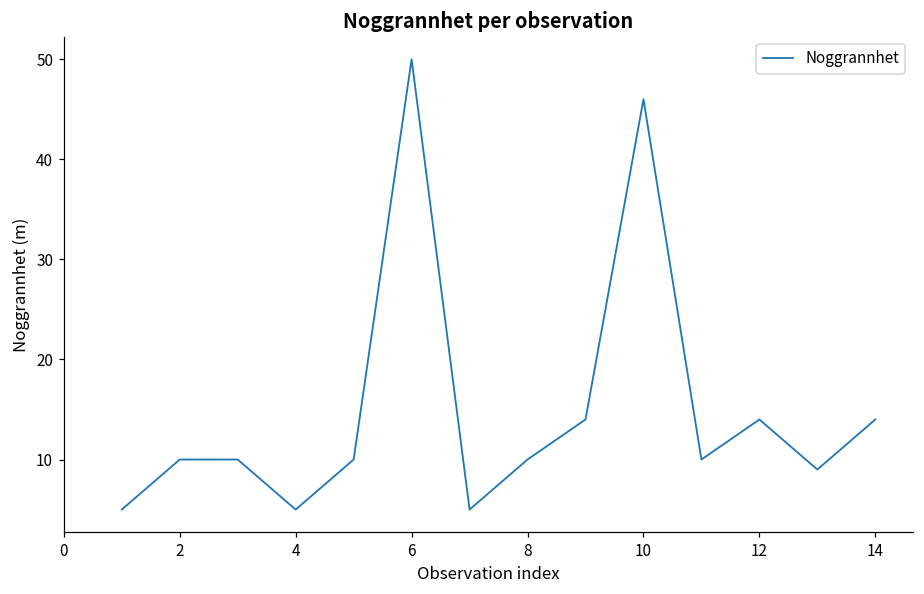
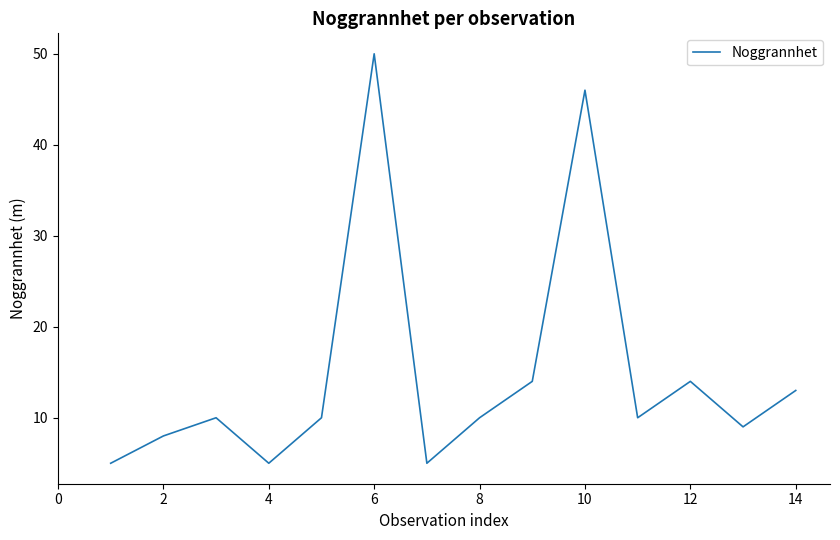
2: 10 -> 8
14: 14 -> 13
